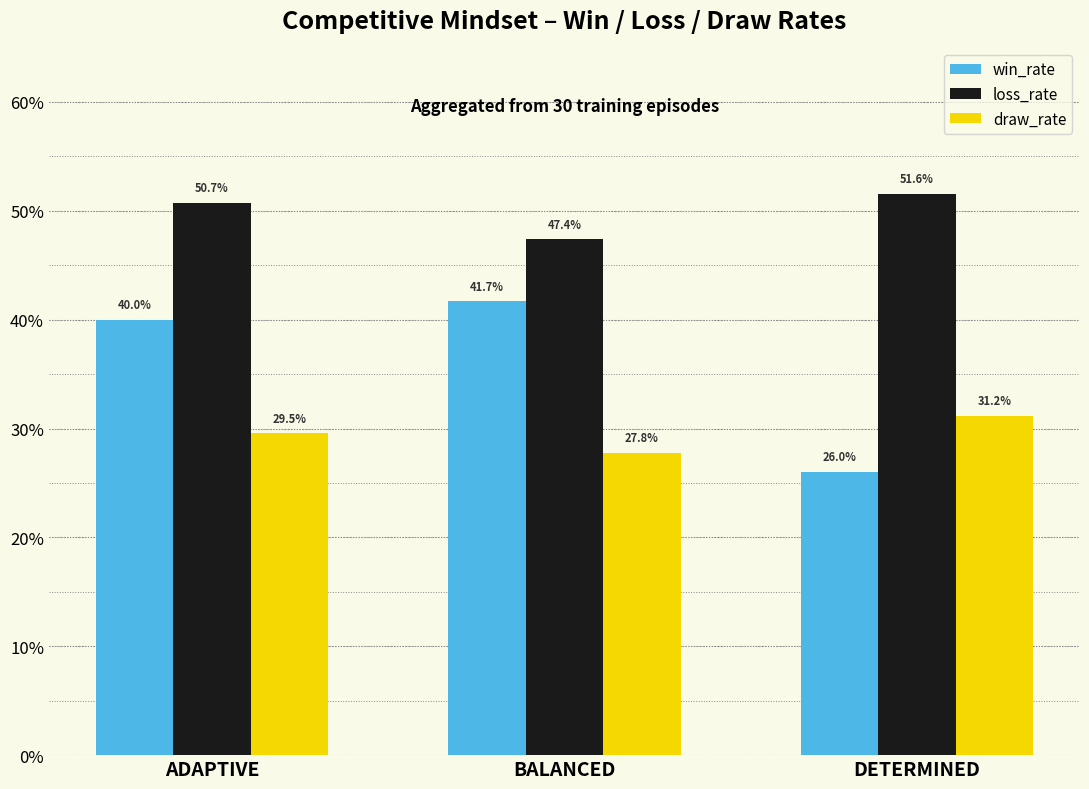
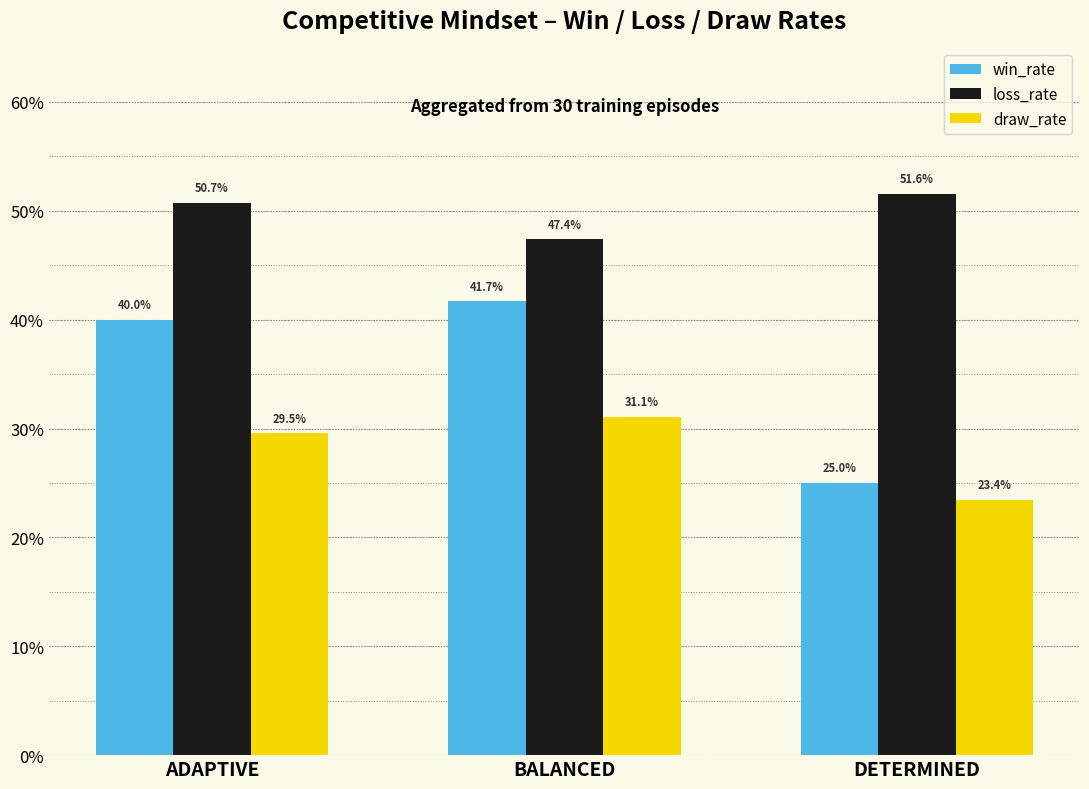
draw_rate, BALANCED: 27.8% -> 31.1%
win_rate, DETERMINED: 26.0% -> 25.0%
draw_rate, DETERMINED: 31.2% -> 23.4%
